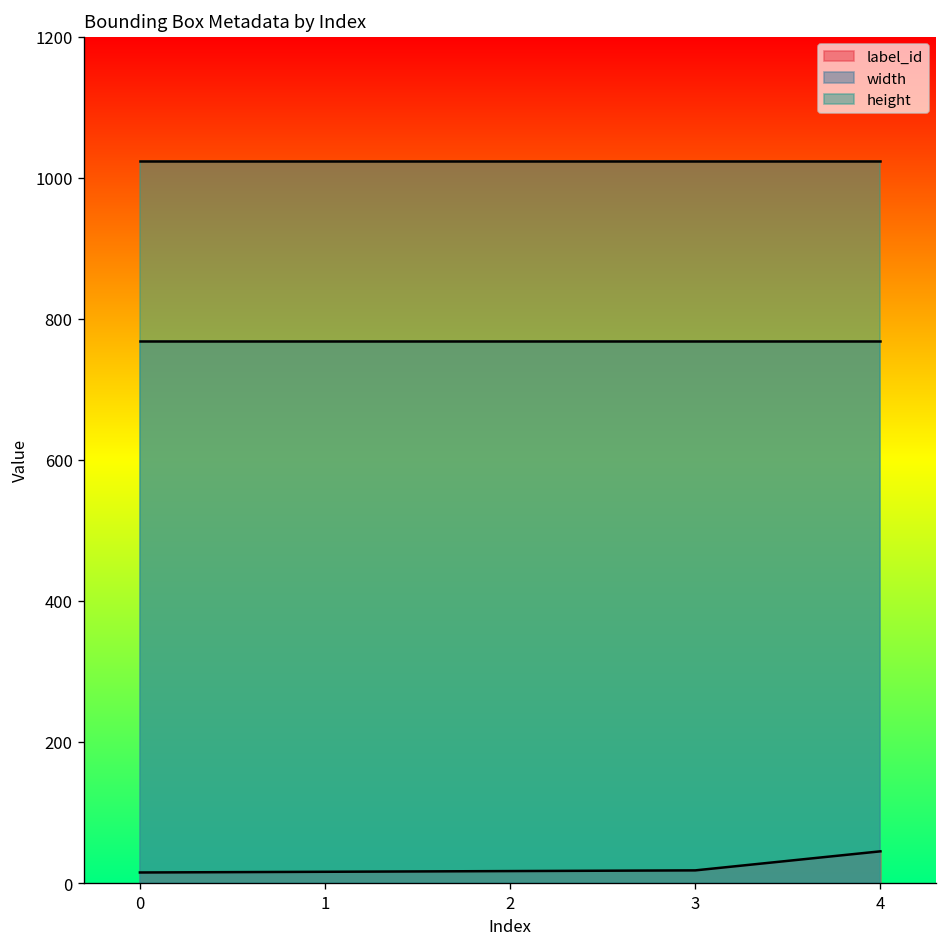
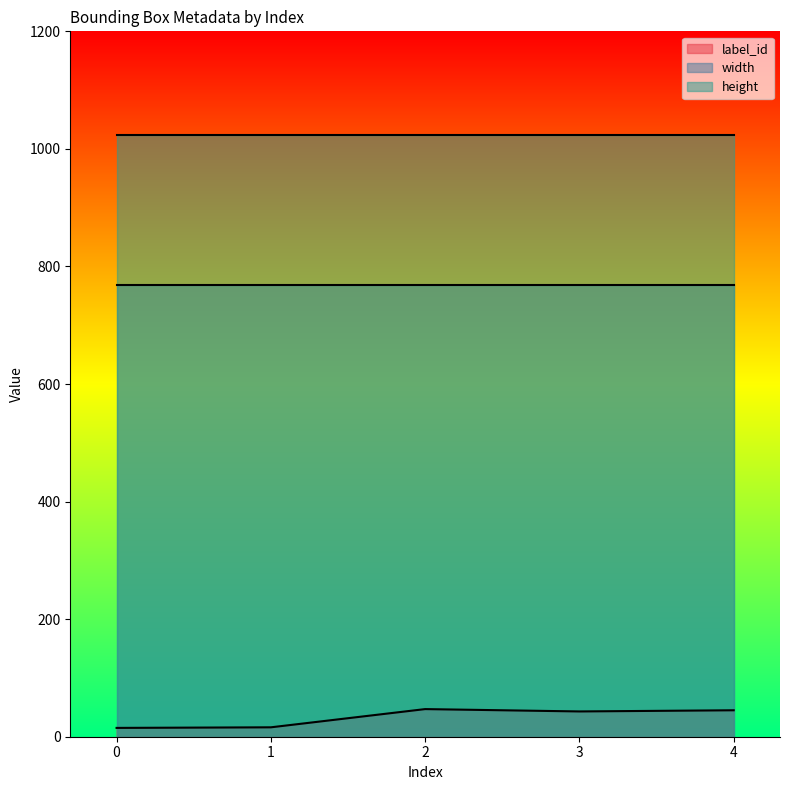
label_id, 2: 20 -> 50
label_id, 3: 20 -> 40
